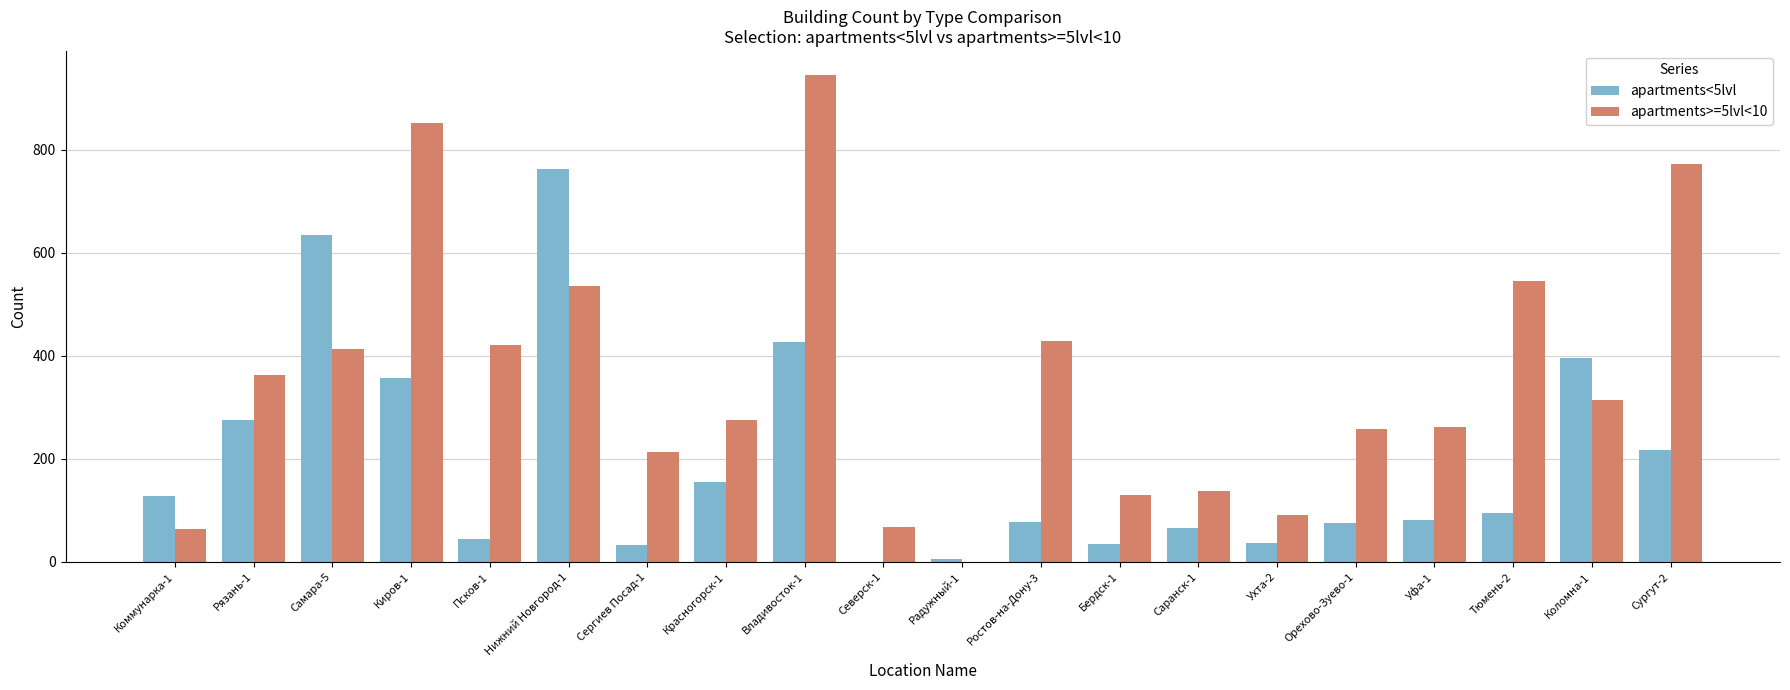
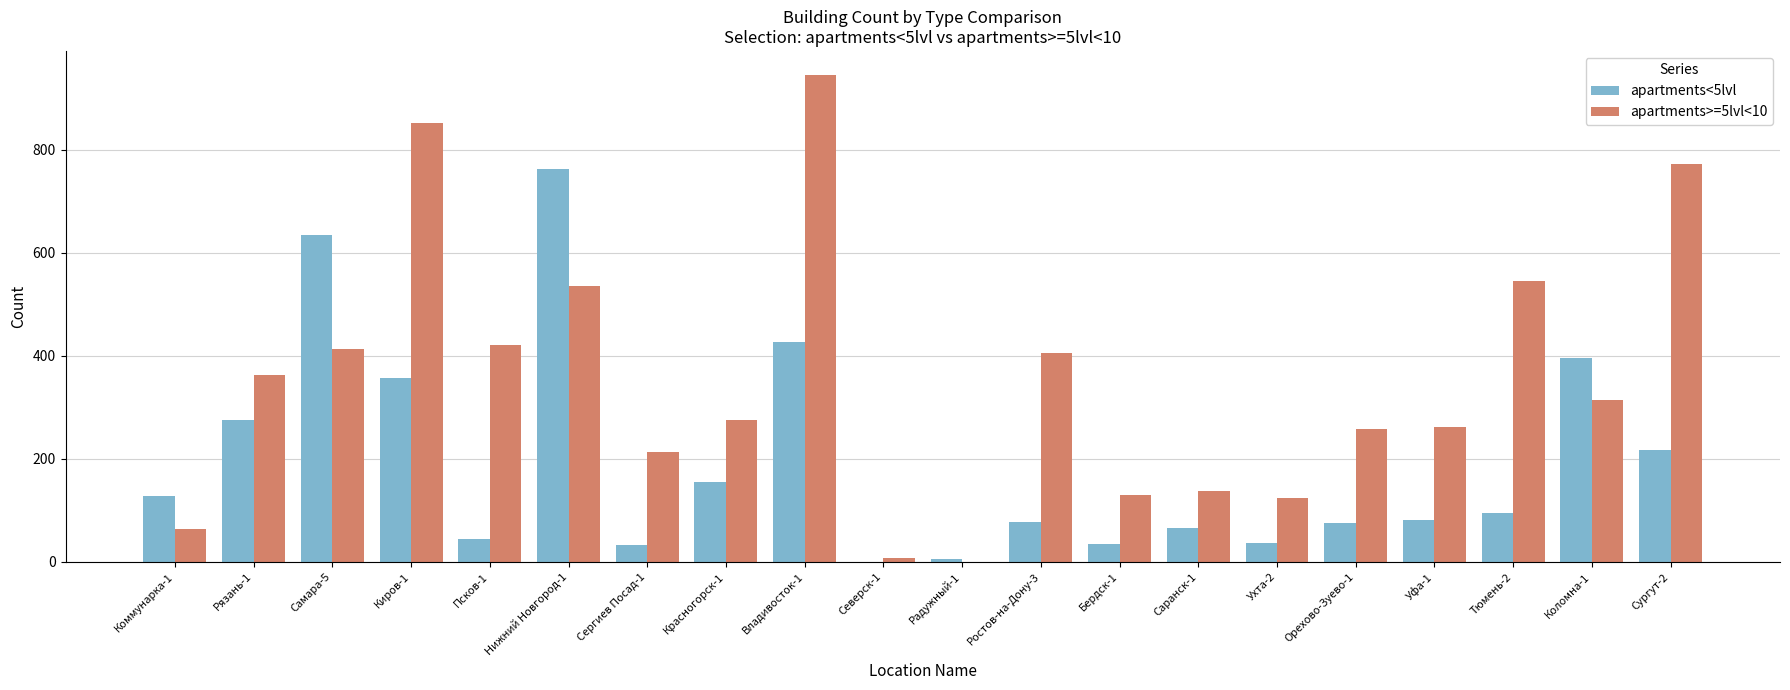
apartments>=5lvl<10, Северск-1: 70 -> 10
apartments>=5lvl<10, Ростов-на-Дону-3: 430 -> 410
apartments>=5lvl<10, Ухта-2: 90 -> 120
